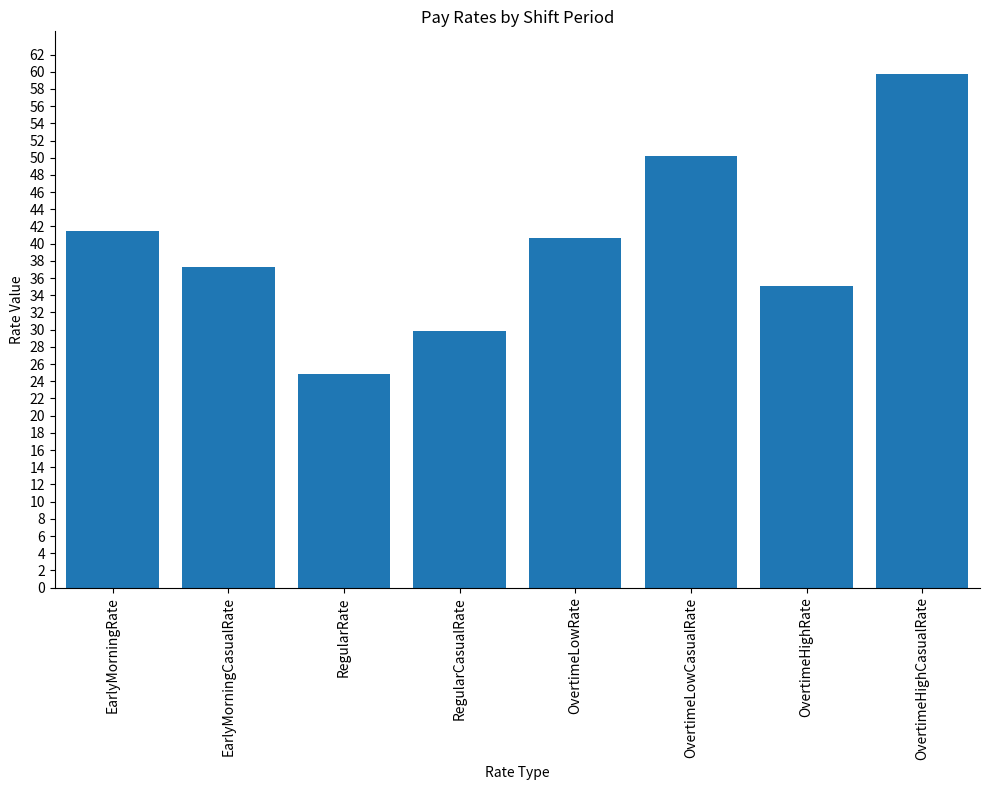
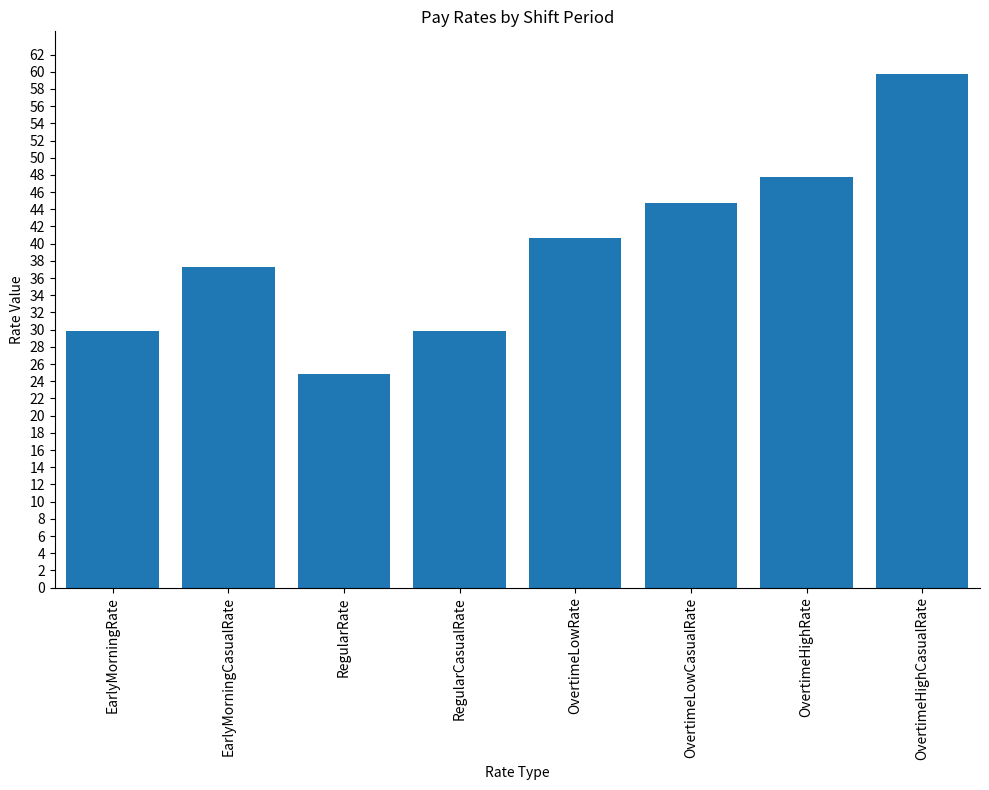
EarlyMorningRate: 41 -> 30
OvertimeLowCasualRate: 50 -> 45
OvertimeHighRate: 35 -> 48
